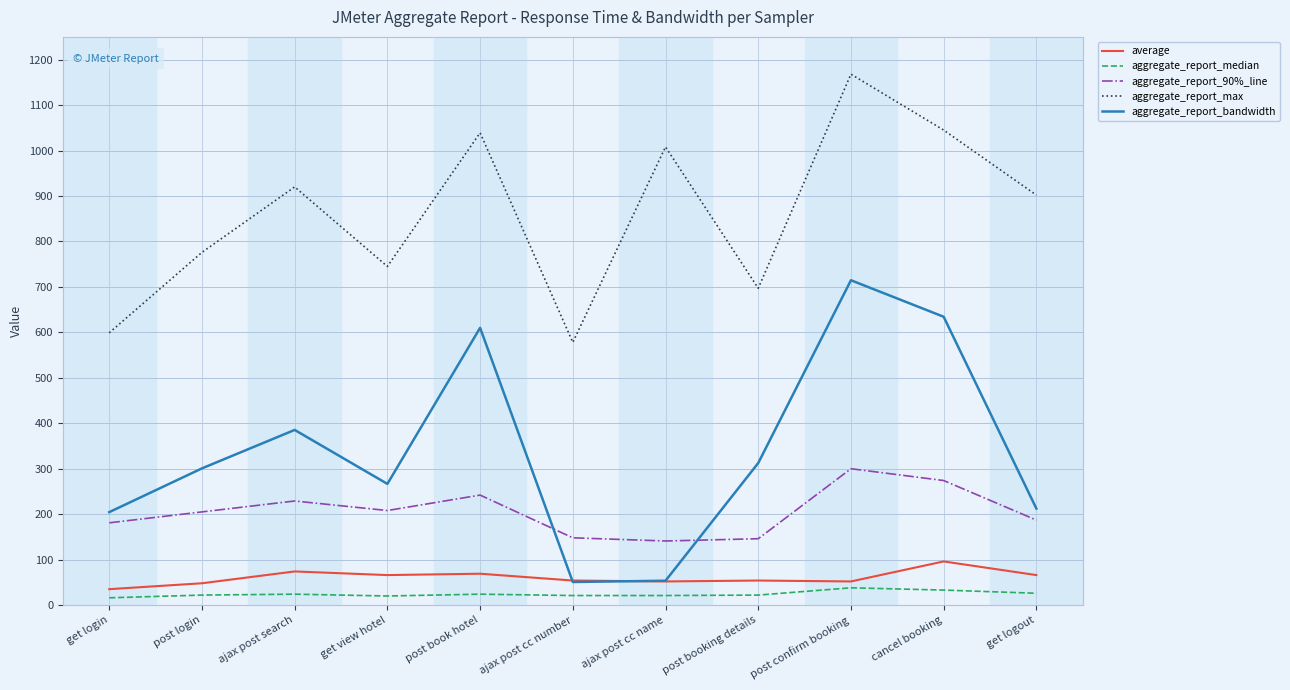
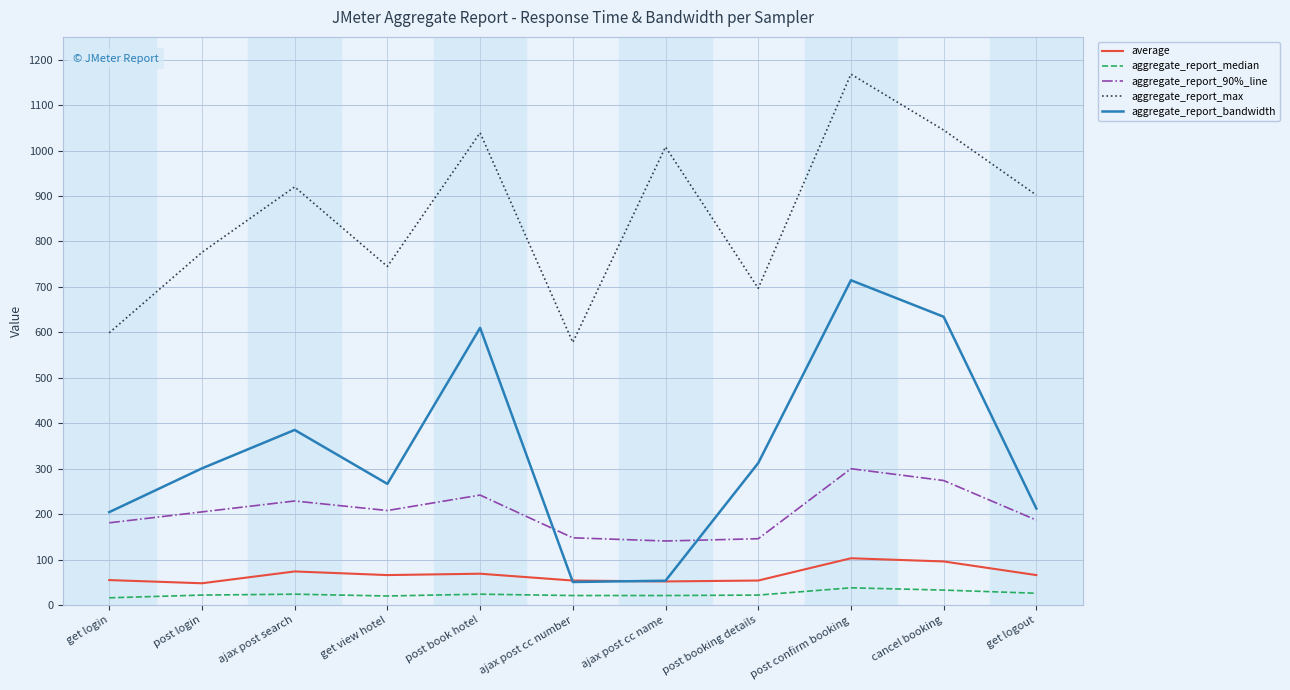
average, get login: 40 -> 60
average, post confirm booking: 50 -> 100
